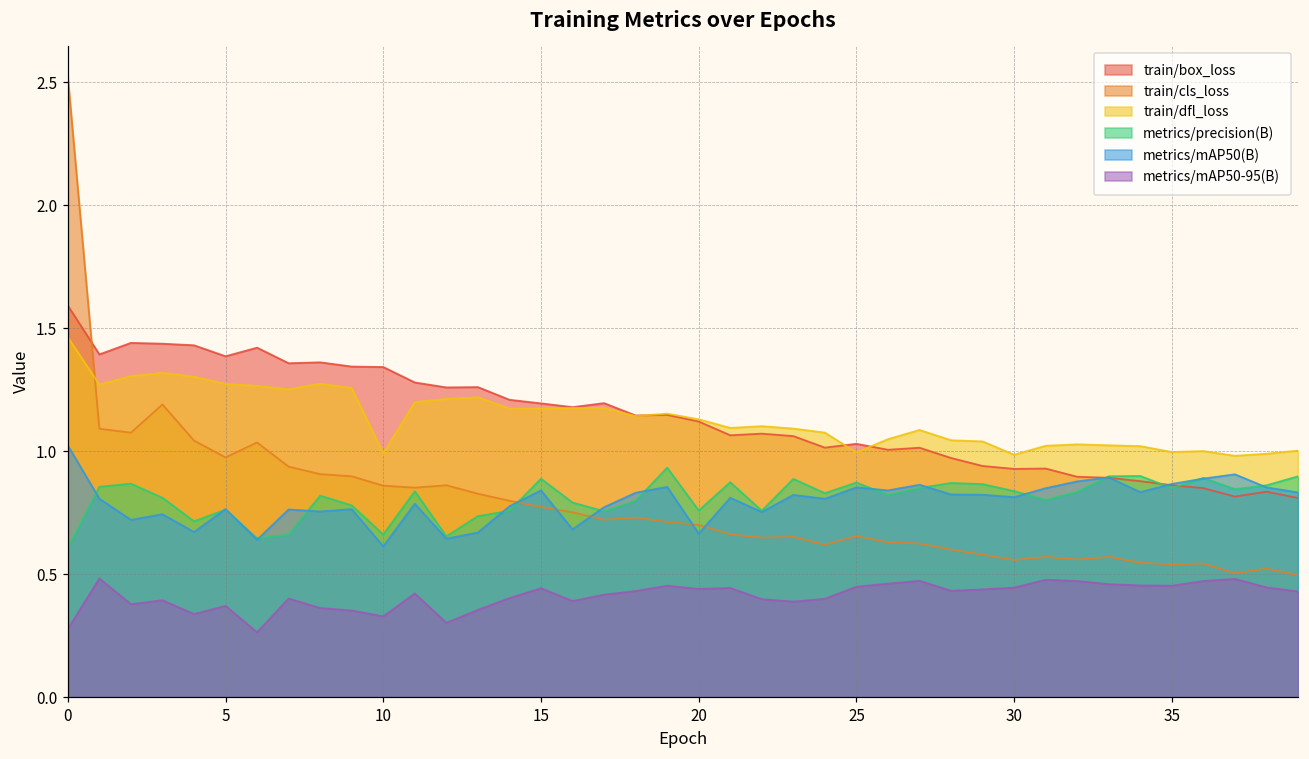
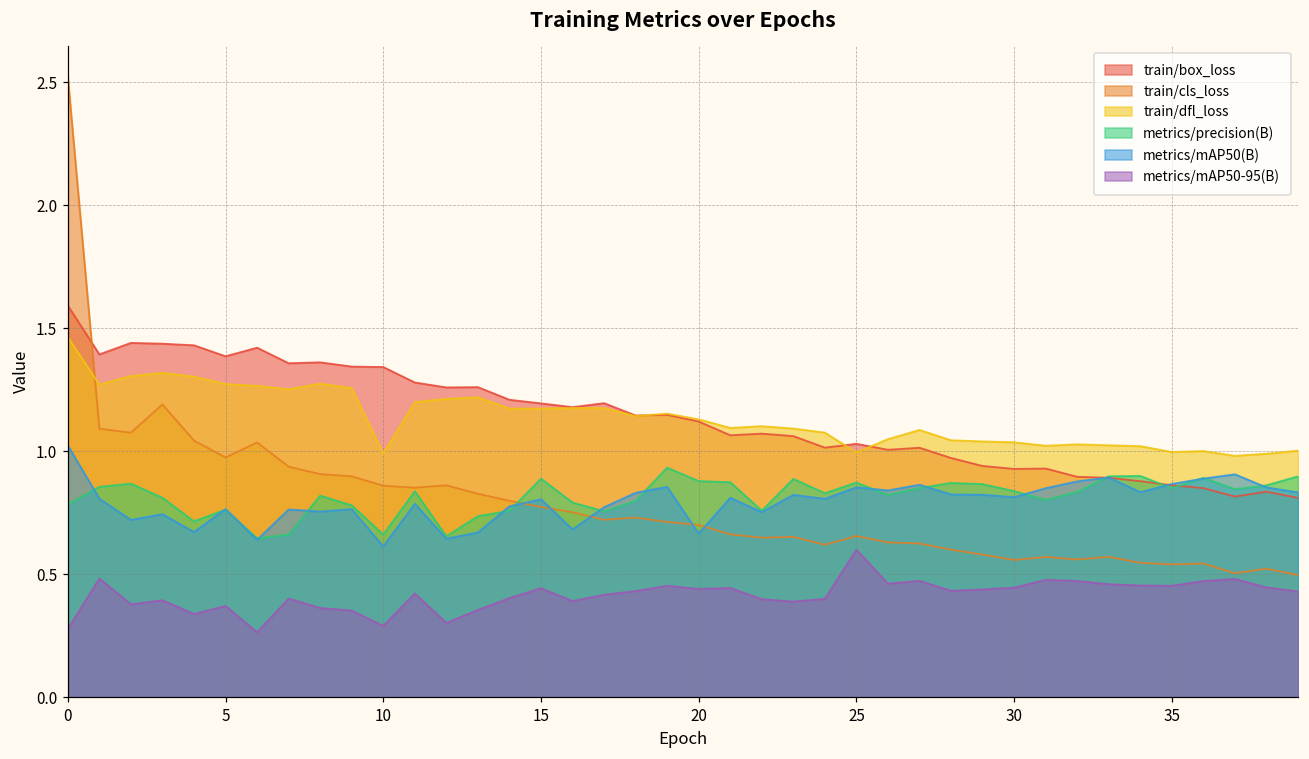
metrics/precision(B), 0: 0.61 -> 0.78
metrics/mAP50-95(B), 10: 0.33 -> 0.29
metrics/mAP50(B), 15: 0.84 -> 0.80
metrics/precision(B), 20: 0.76 -> 0.88
metrics/mAP50-95(B), 25: 0.45 -> 0.60
train/dfl_loss, 30: 0.99 -> 1.04
